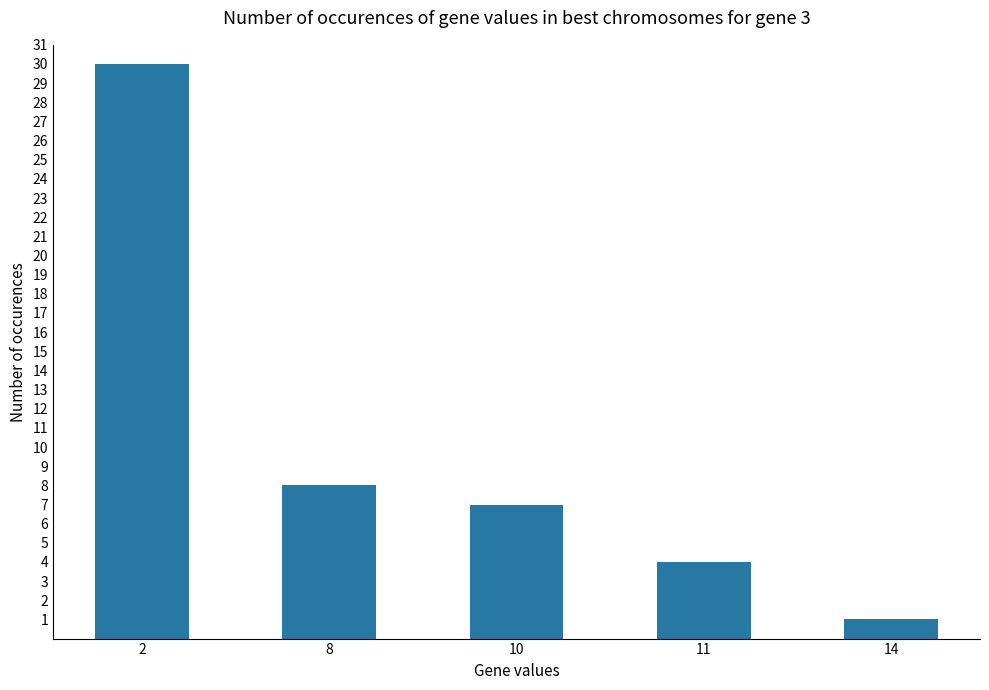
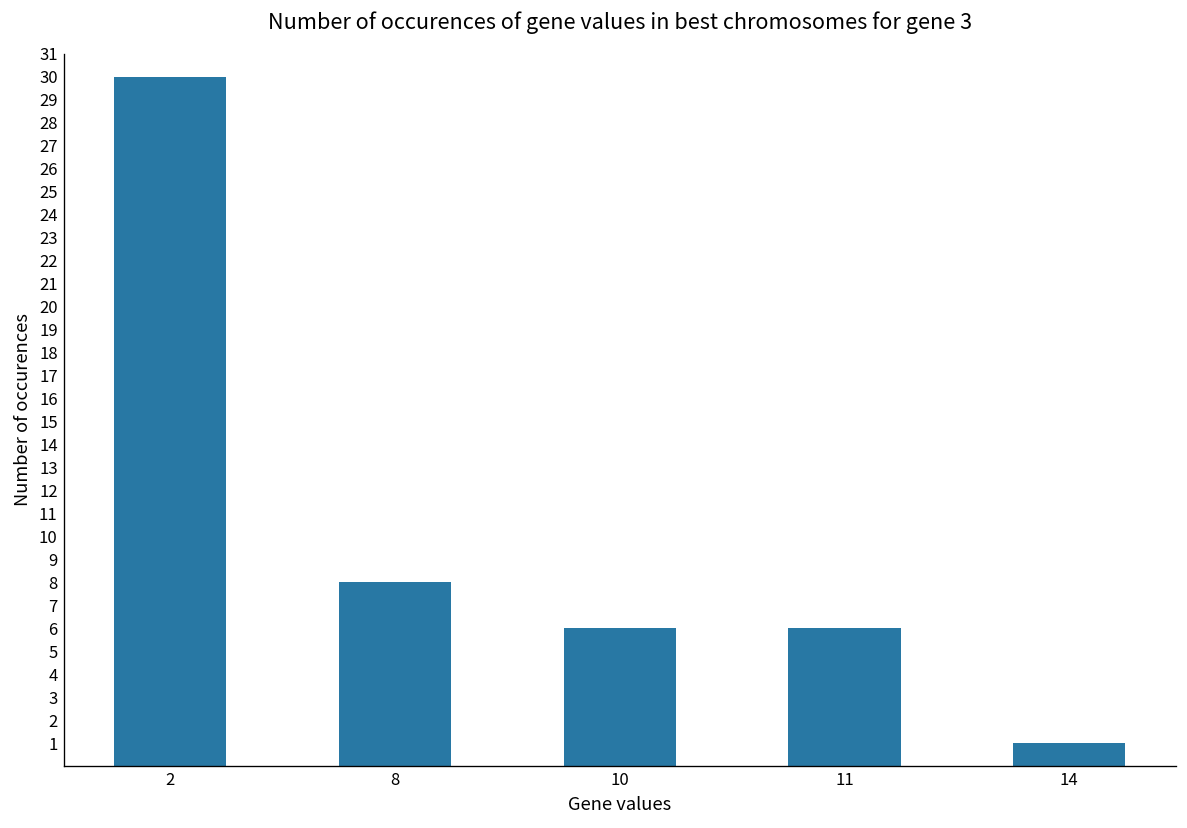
10: 7 -> 6
11: 4 -> 6
